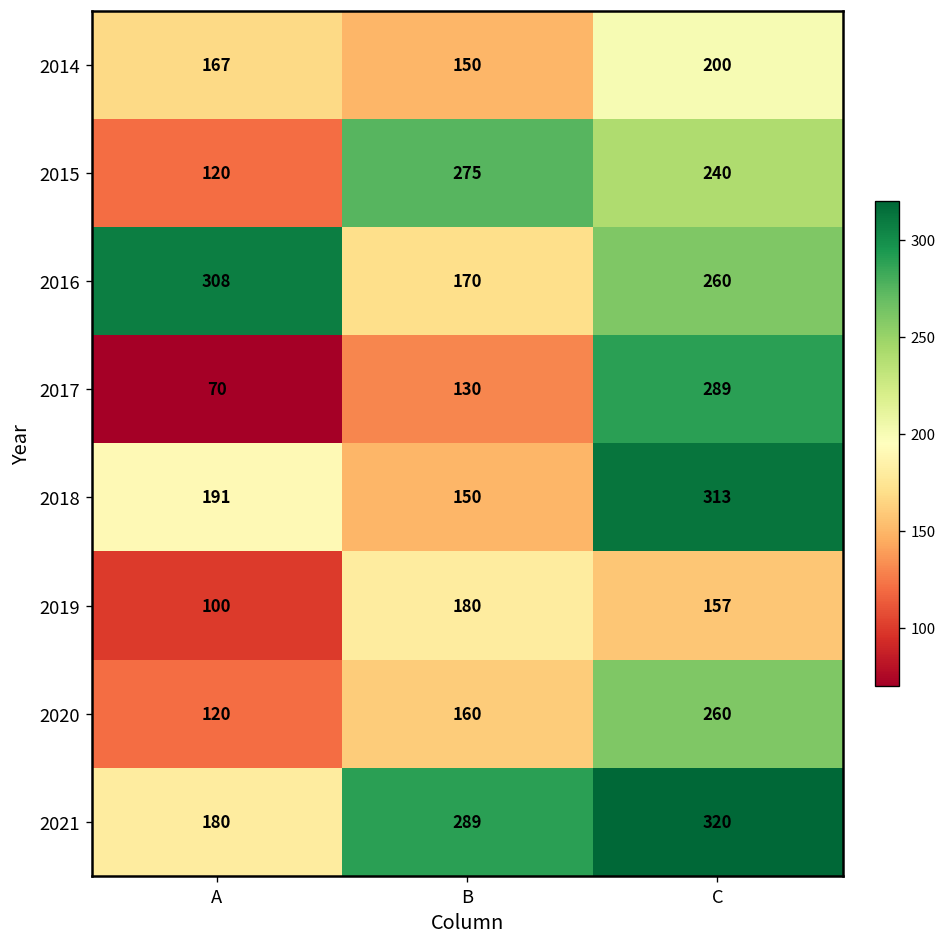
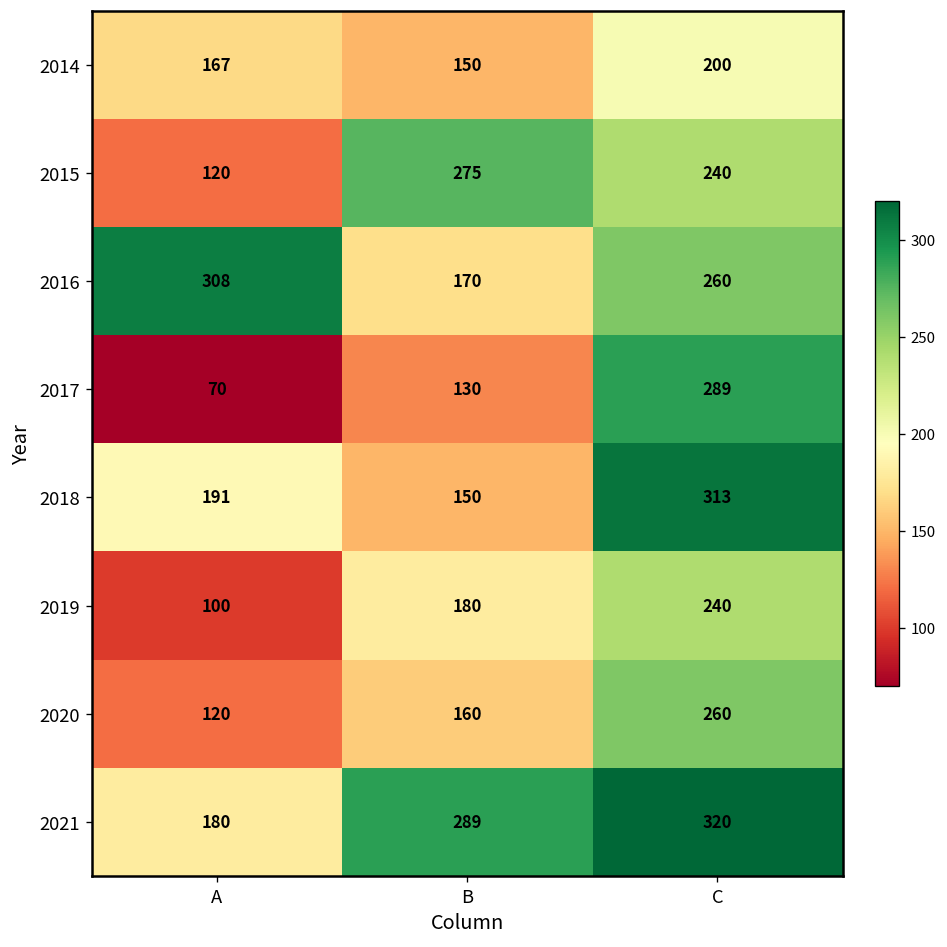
2019, C: 157 -> 240
